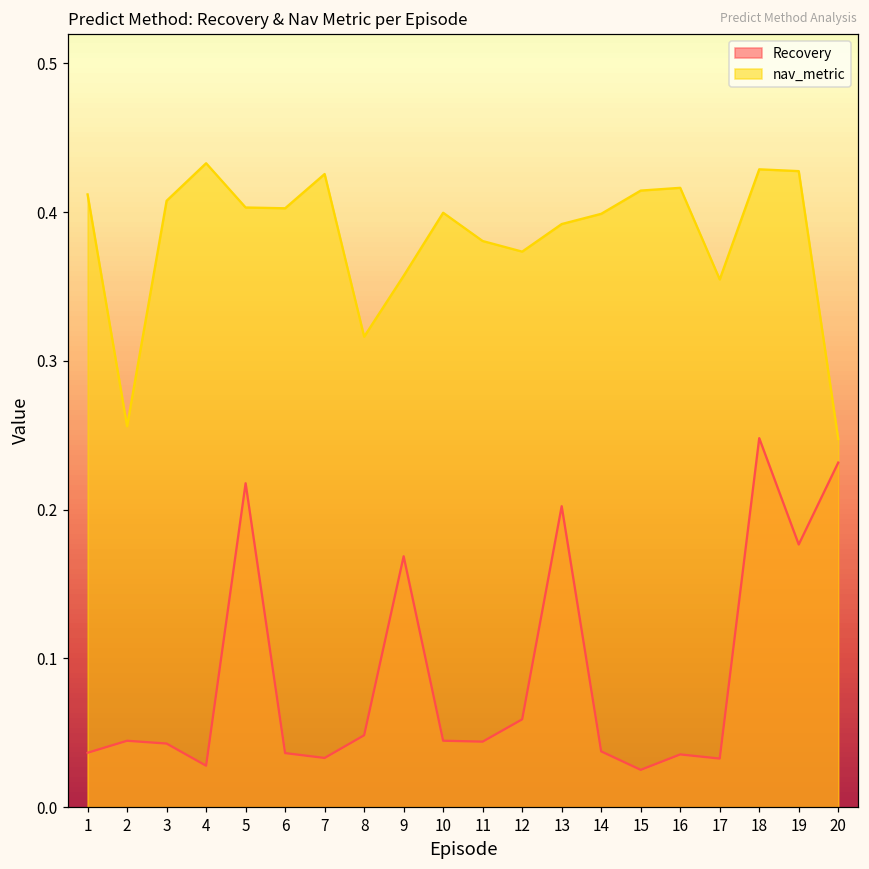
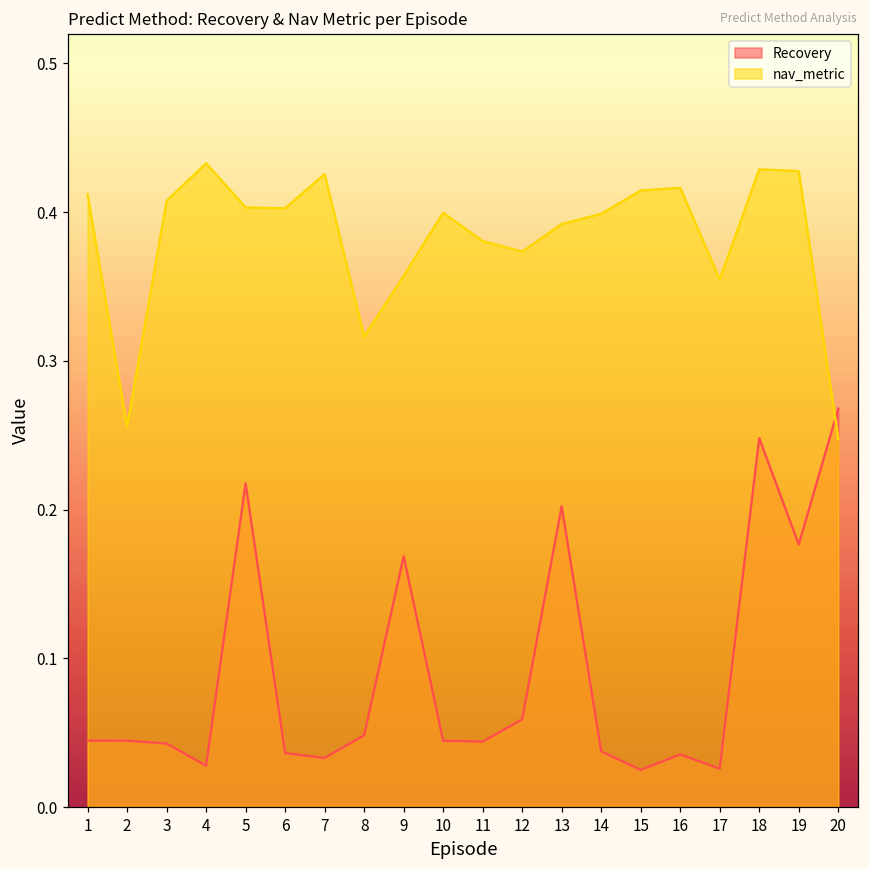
Recovery, 1: 0.037 -> 0.045
Recovery, 17: 0.033 -> 0.026
Recovery, 20: 0.232 -> 0.268
